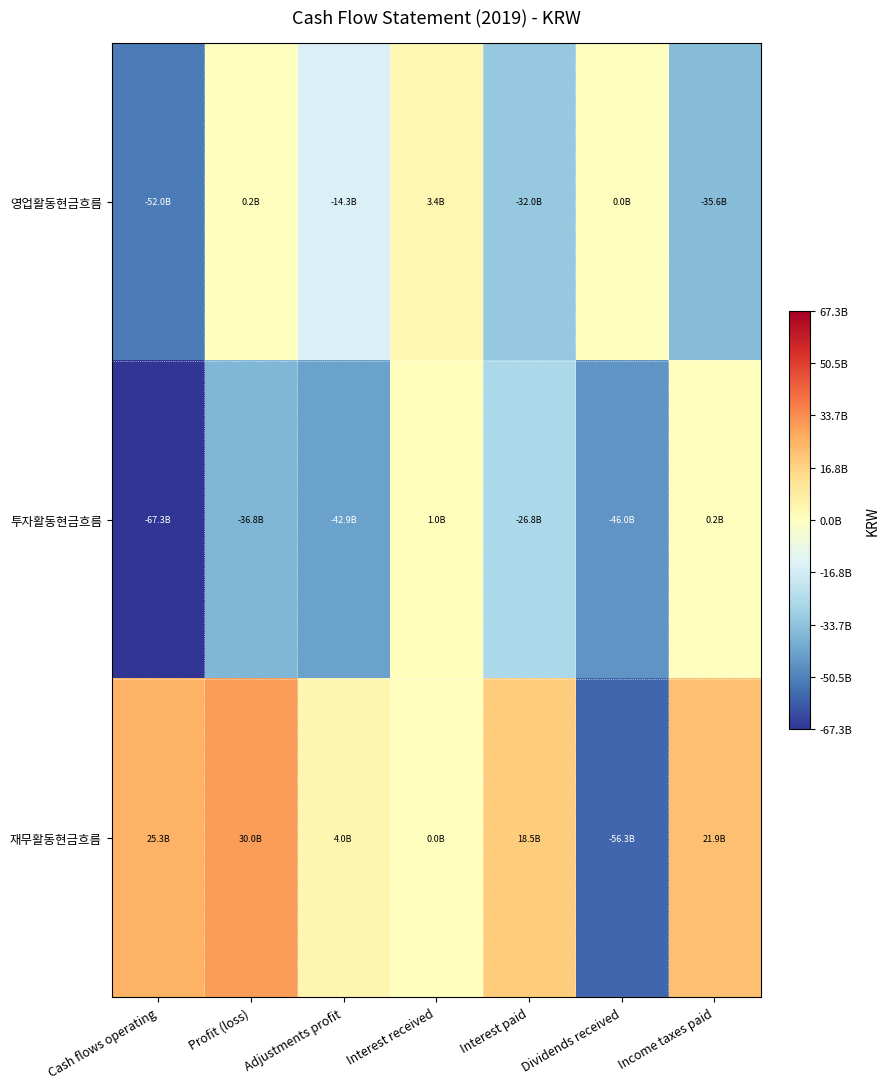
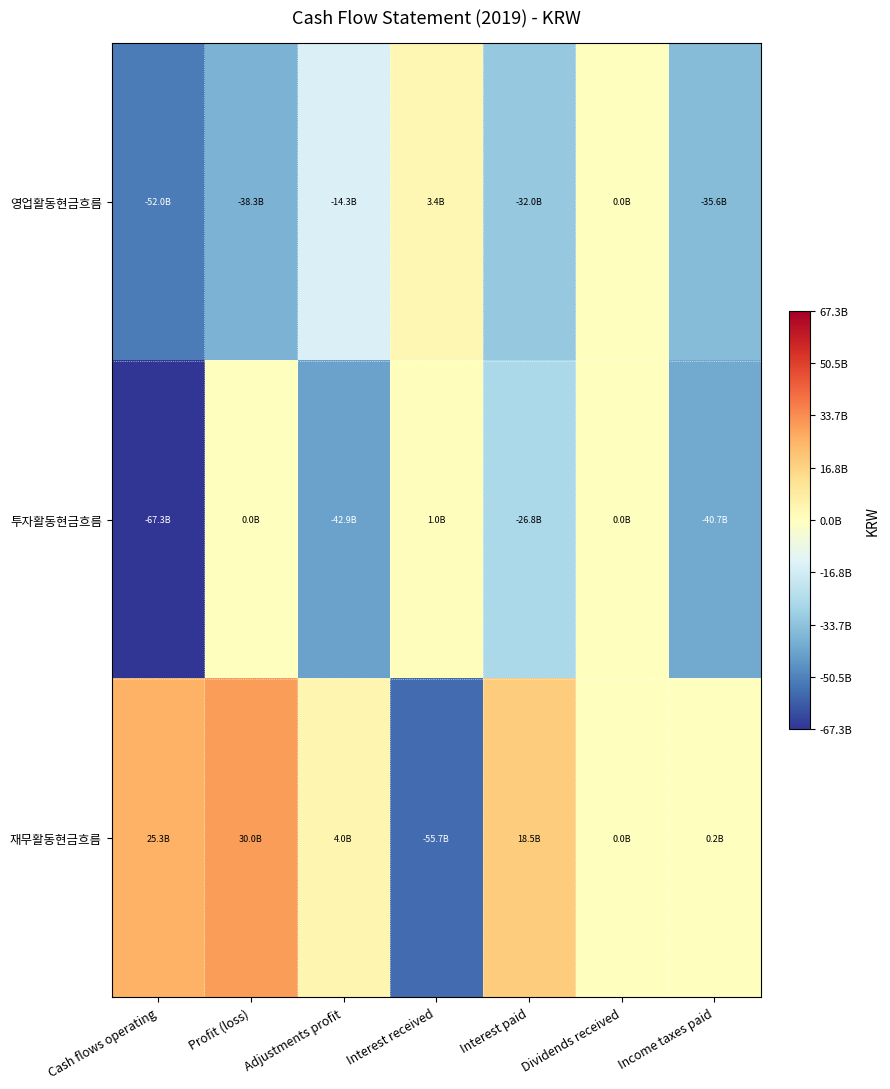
영업활동현금흐름, Profit (loss): 0.2B -> -38.3B
투자활동현금흐름, Profit (loss): -36.8B -> 0.0B
투자활동현금흐름, Dividends received: -46.0B -> 0.0B
투자활동현금흐름, Income taxes paid: 0.2B -> -40.7B
재무활동현금흐름, Interest received: 0.0B -> -55.7B
재무활동현금흐름, Dividends received: -56.3B -> 0.0B
재무활동현금흐름, Income taxes paid: 21.9B -> 0.2B
